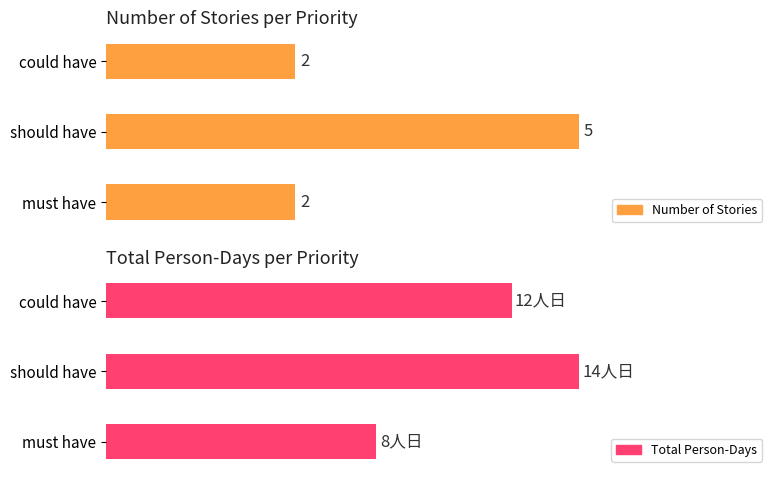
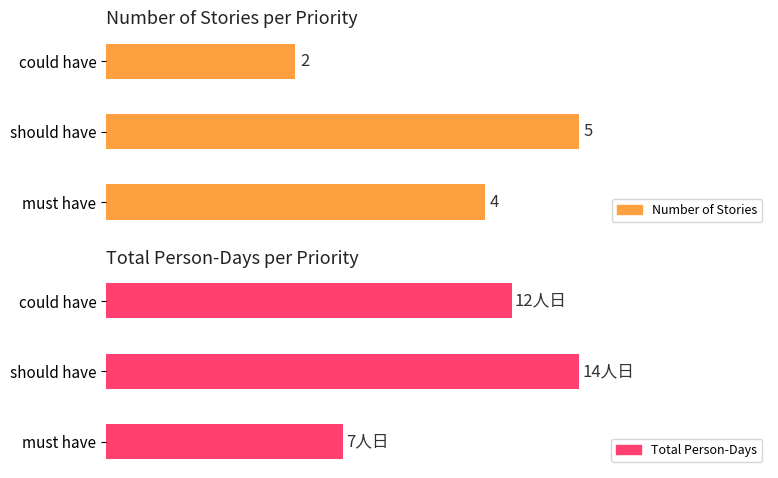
Number of Stories per Priority, must have: 2 -> 4
Total Person-Days per Priority, must have: 8 -> 7
